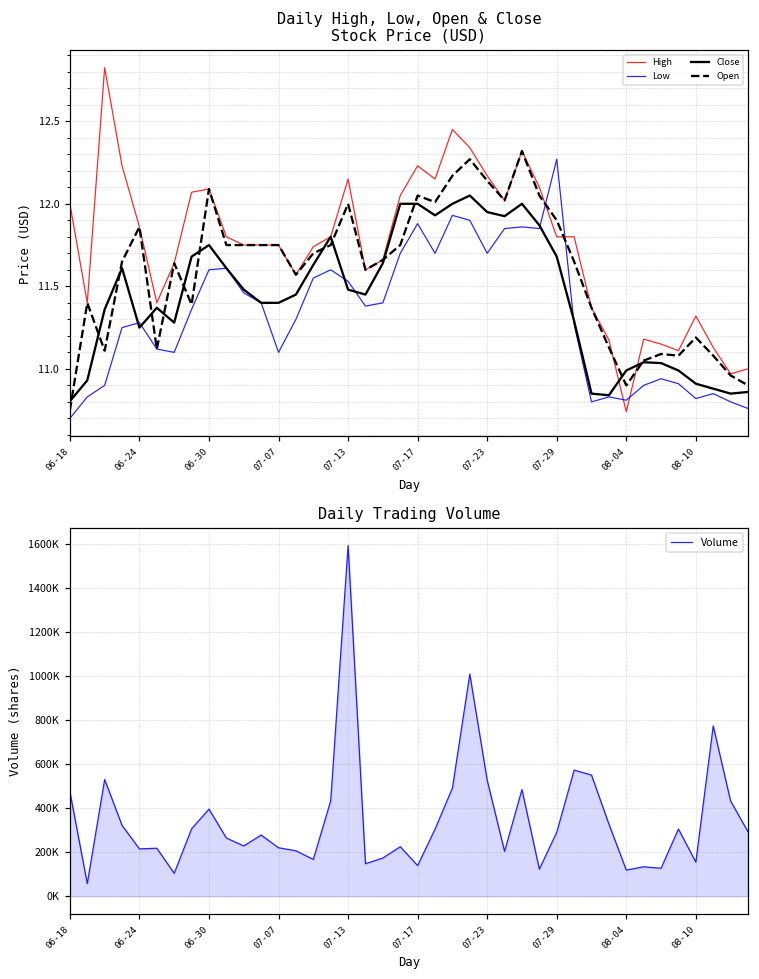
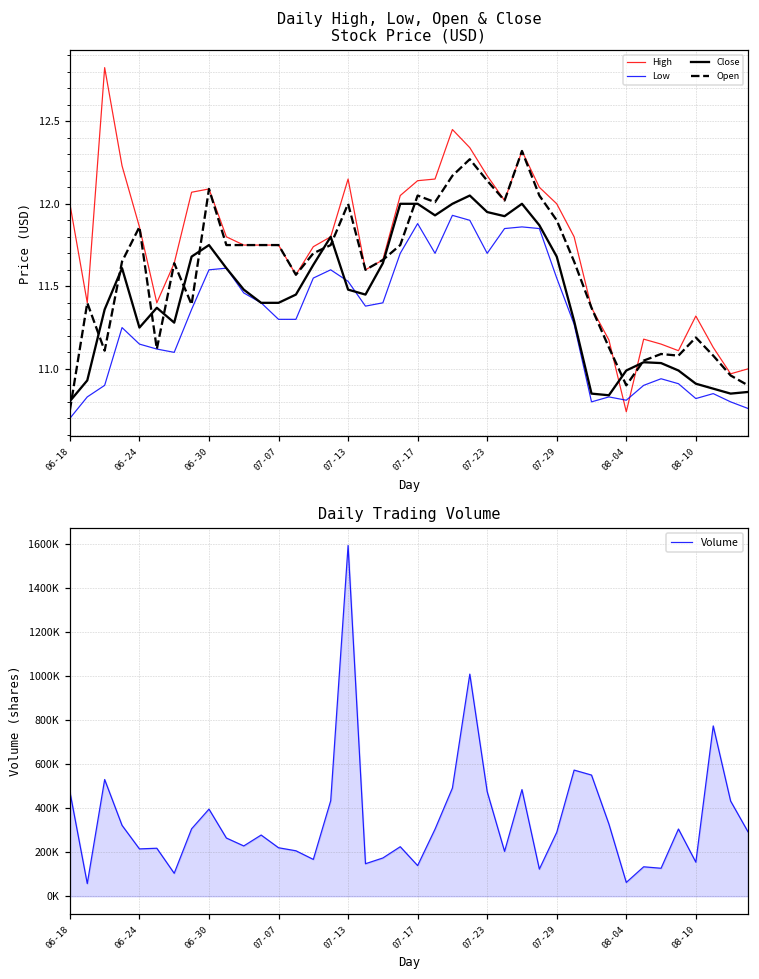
Daily High, Low, Open & Close Stock Price (USD), Low, 06-24: 11.28 -> 11.15
Daily High, Low, Open & Close Stock Price (USD), Low, 07-07: 11.1 -> 11.3
Daily High, Low, Open & Close Stock Price (USD), High, 07-17: 12.23 -> 12.14
Daily High, Low, Open & Close Stock Price (USD), High, 07-29: 11.8 -> 12.0
Daily High, Low, Open & Close Stock Price (USD), Low, 07-29: 12.27 -> 11.55
Daily Trading Volume, 07-23: 530000 -> 470000
Daily Trading Volume, 08-04: 120000 -> 60000
